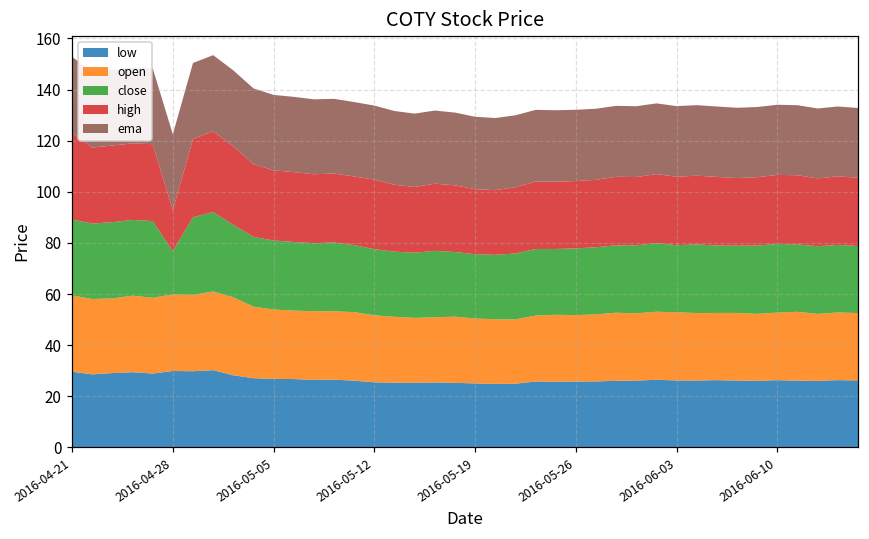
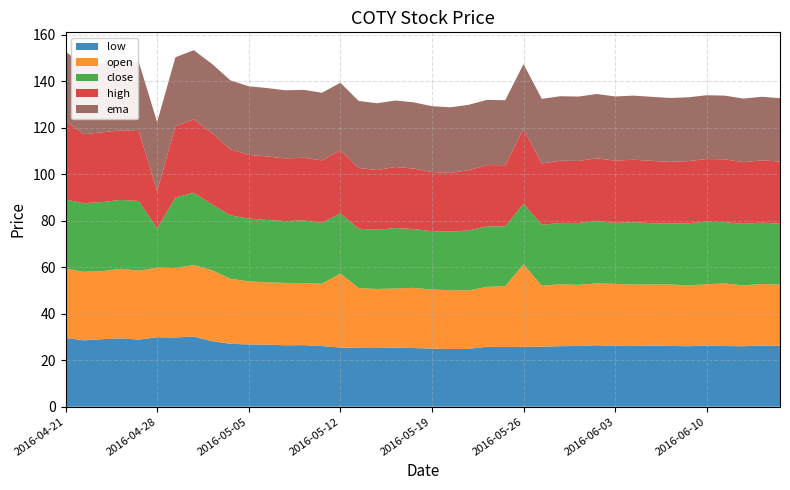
open, 2016-05-12: 26 -> 32
open, 2016-05-26: 26 -> 35
high, 2016-05-26: 26 -> 32
